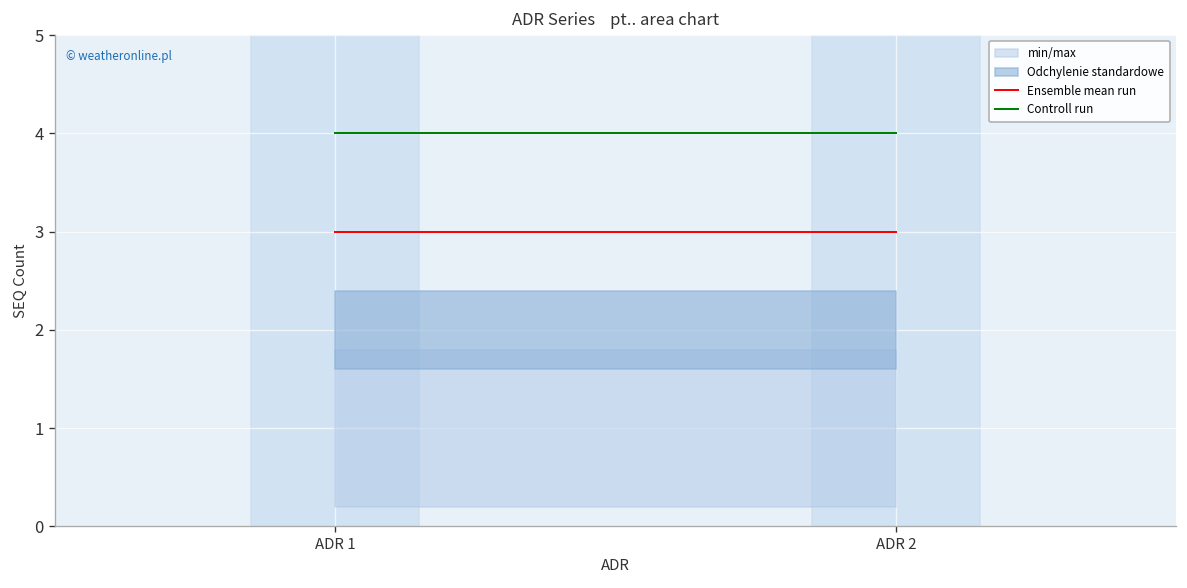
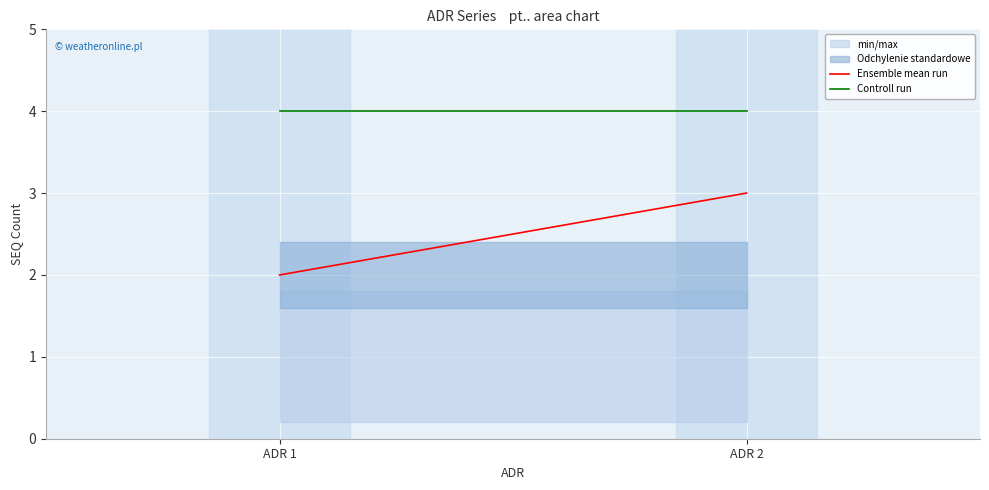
Ensemble mean run, ADR 1: 3 -> 2
